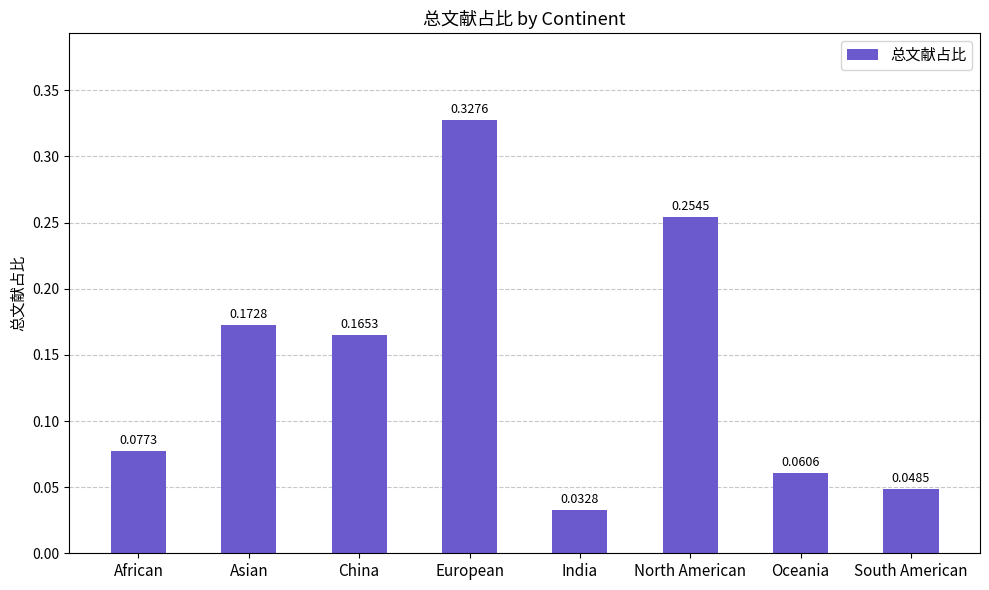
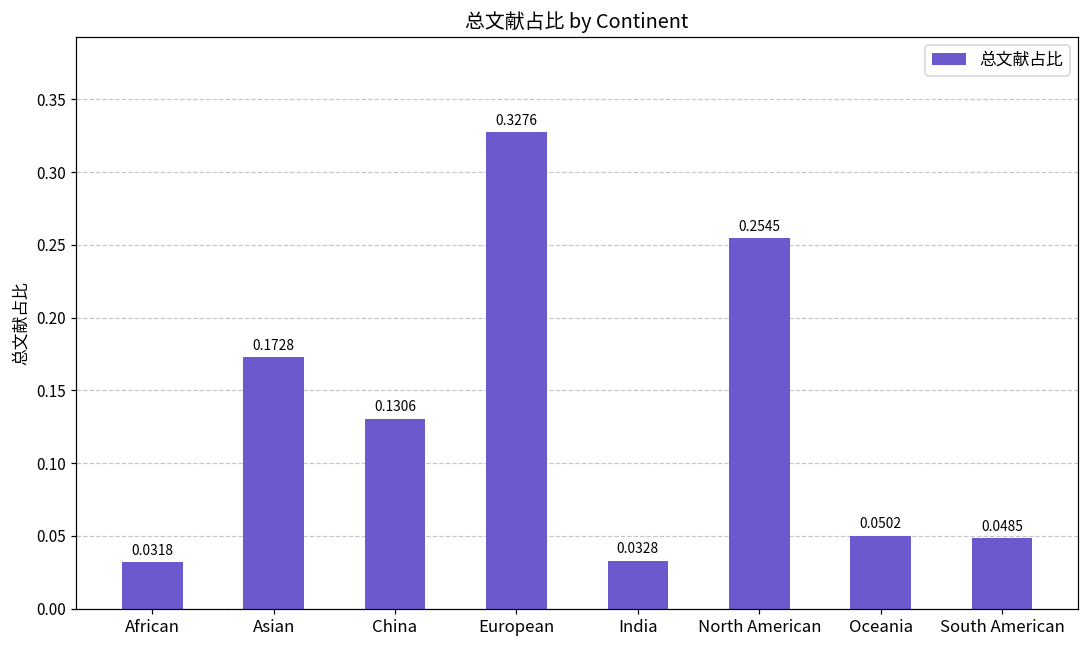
African: 0.0773 -> 0.0318
China: 0.1653 -> 0.1306
Oceania: 0.0606 -> 0.0502
